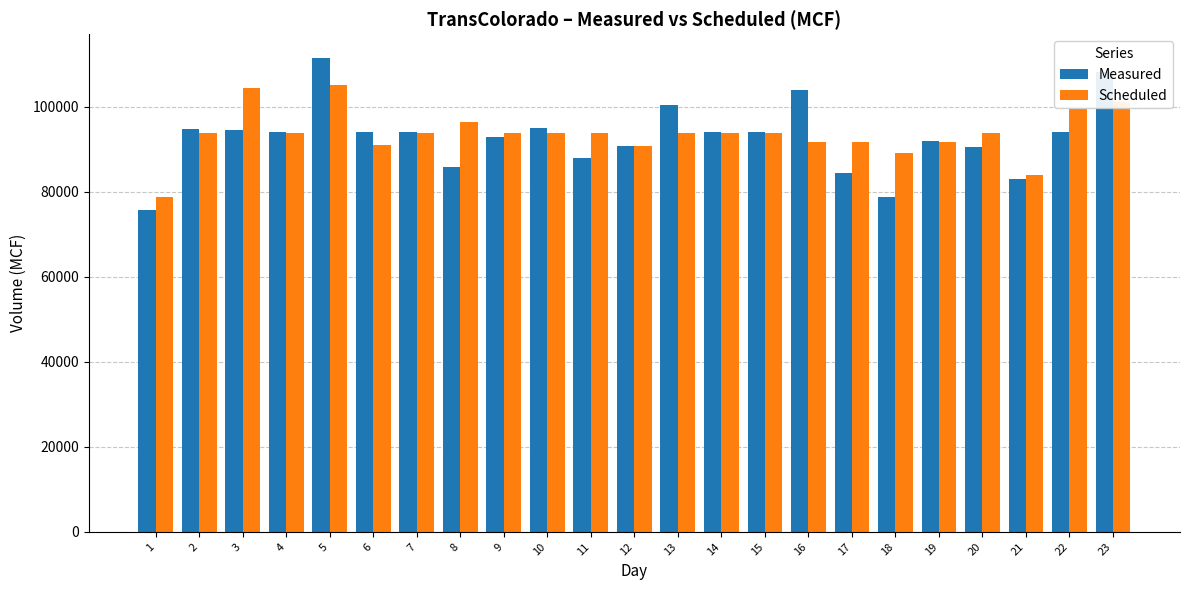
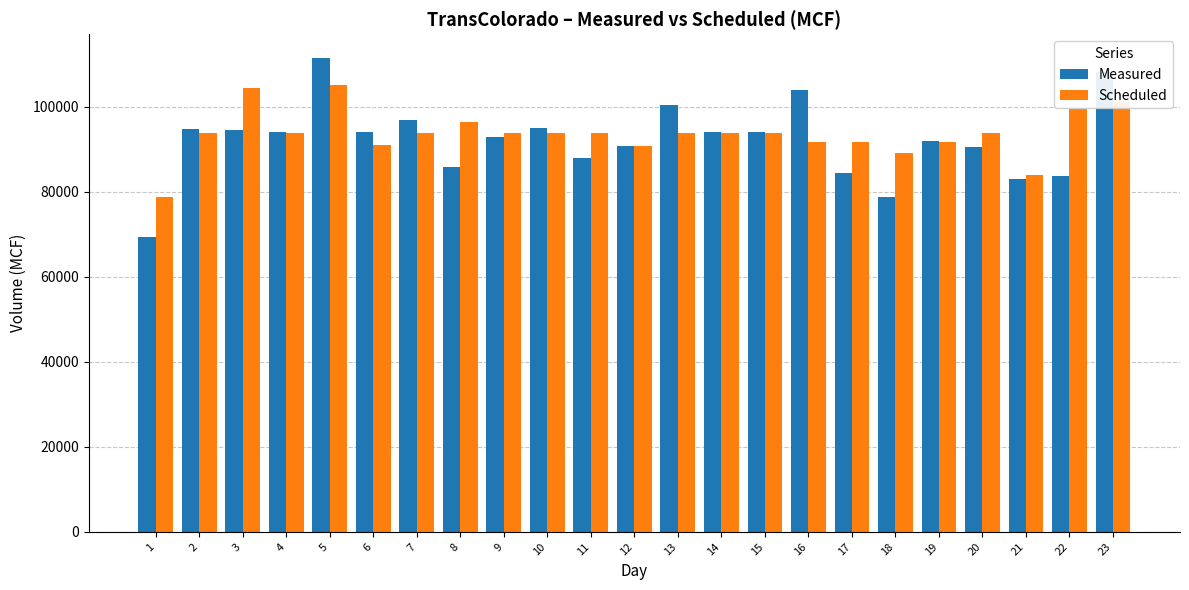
Measured, 1: 76000 -> 69000
Measured, 7: 94000 -> 97000
Measured, 22: 94000 -> 84000
